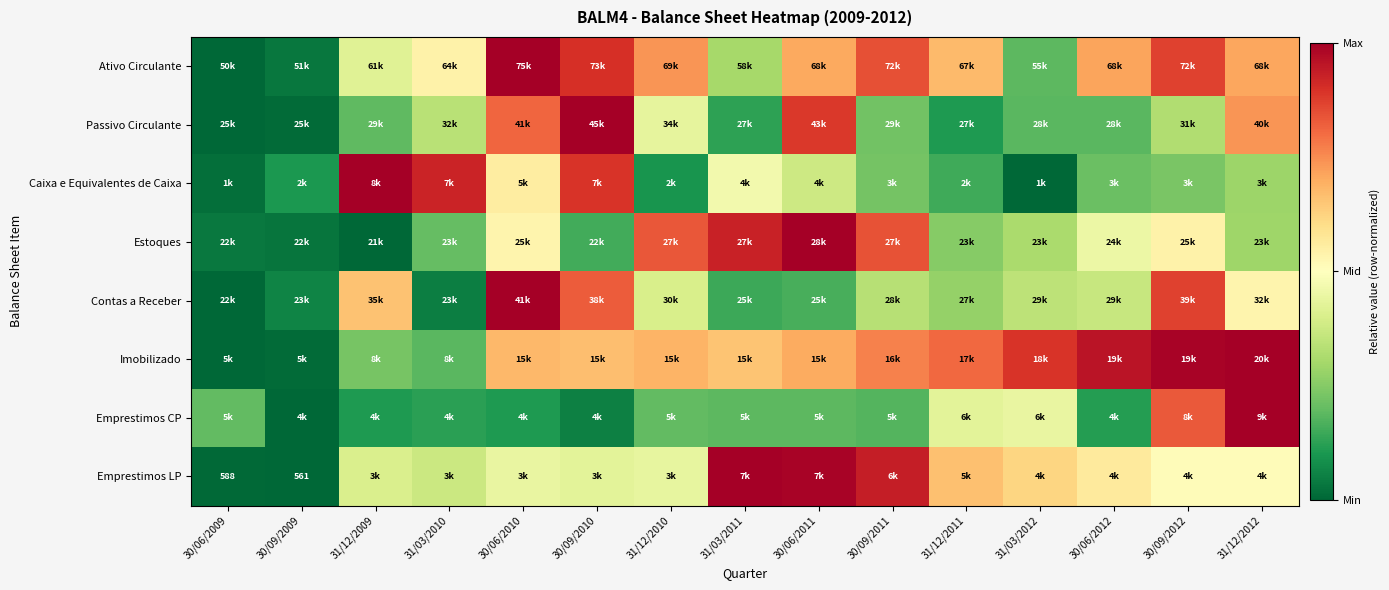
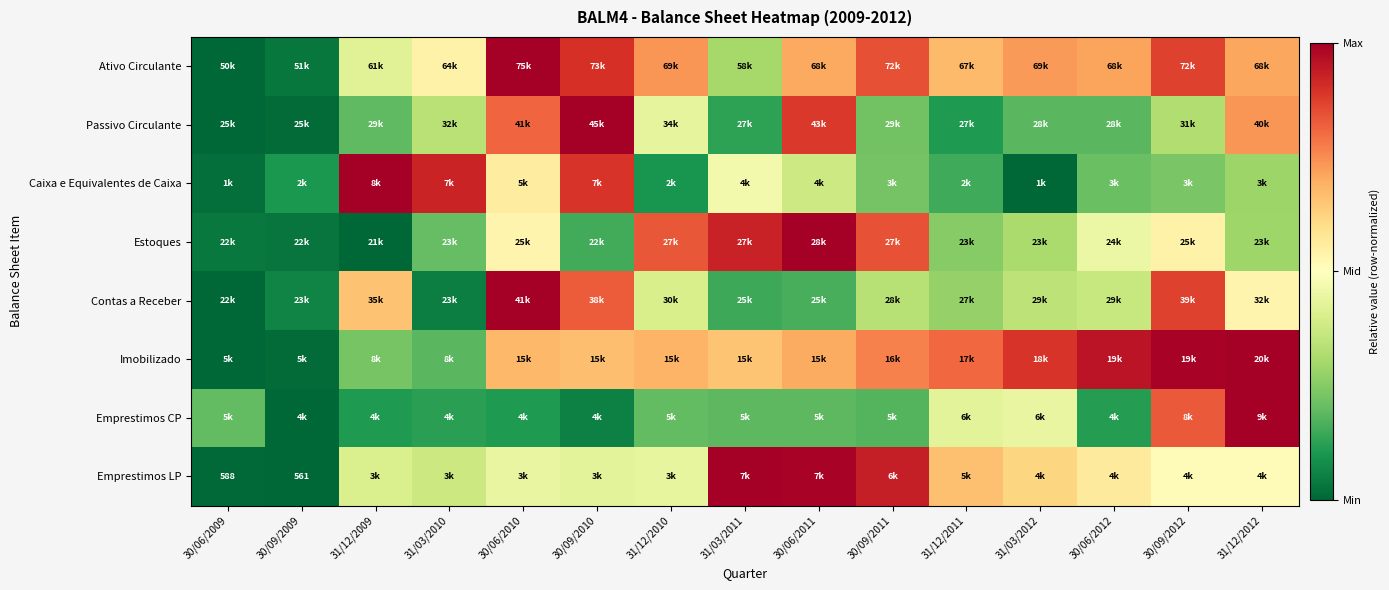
Ativo Circulante, 31/03/2012: 55k -> 69k
